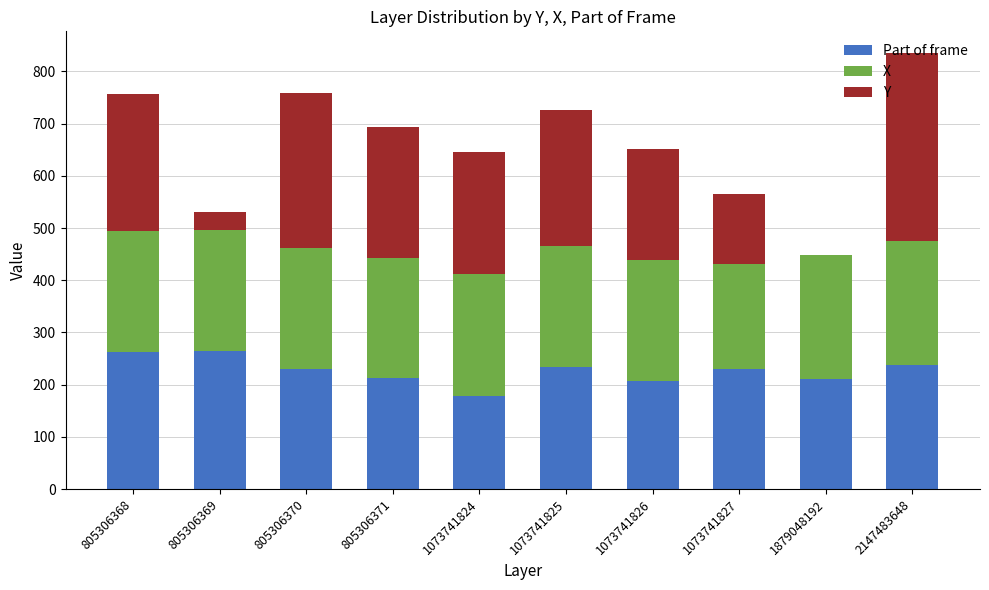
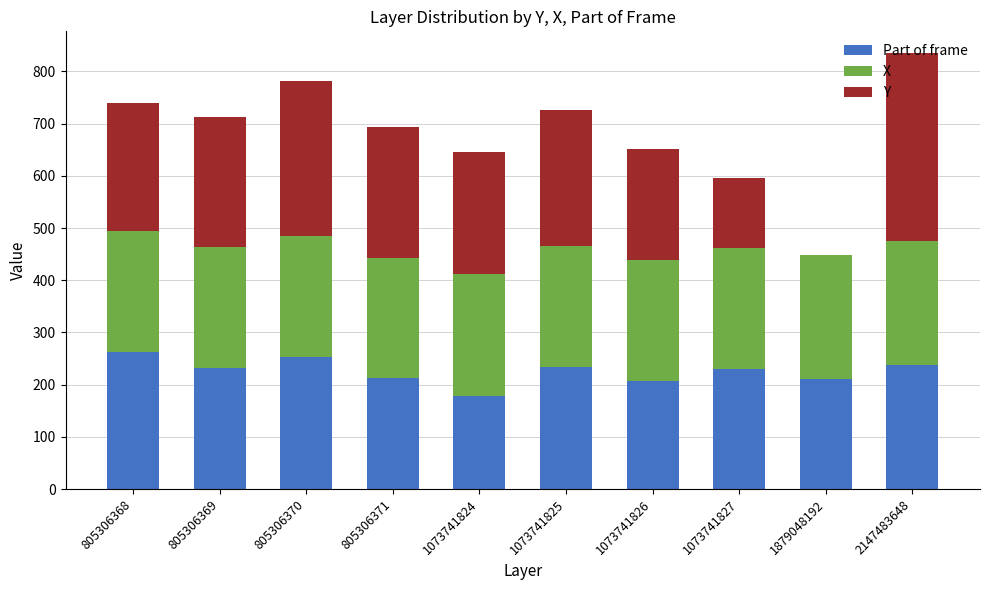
Y, 805306368: 260 -> 250
Part of frame, 805306369: 260 -> 230
Y, 805306369: 30 -> 250
Part of frame, 805306370: 230 -> 250
X, 1073741827: 200 -> 230
